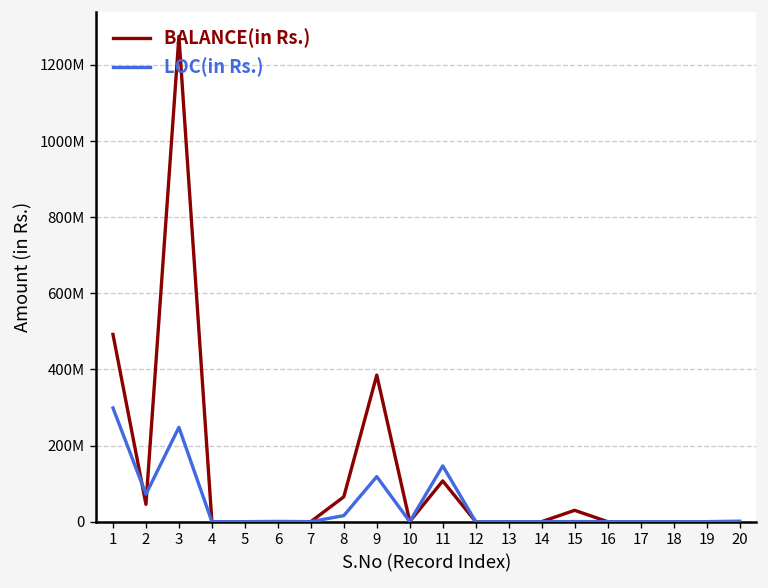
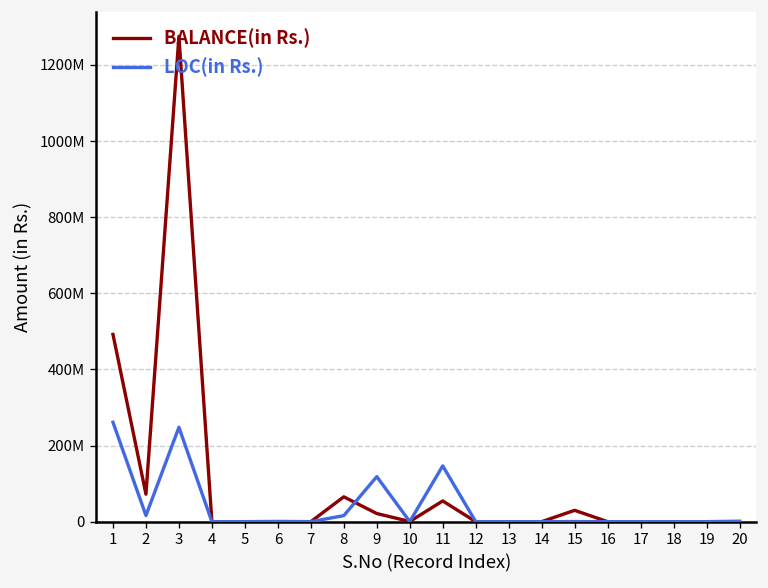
LOC(in Rs.), 1: 300000000 -> 260000000
BALANCE(in Rs.), 2: 50000000 -> 70000000
LOC(in Rs.), 2: 70000000 -> 20000000
BALANCE(in Rs.), 9: 390000000 -> 20000000
BALANCE(in Rs.), 11: 110000000 -> 50000000
